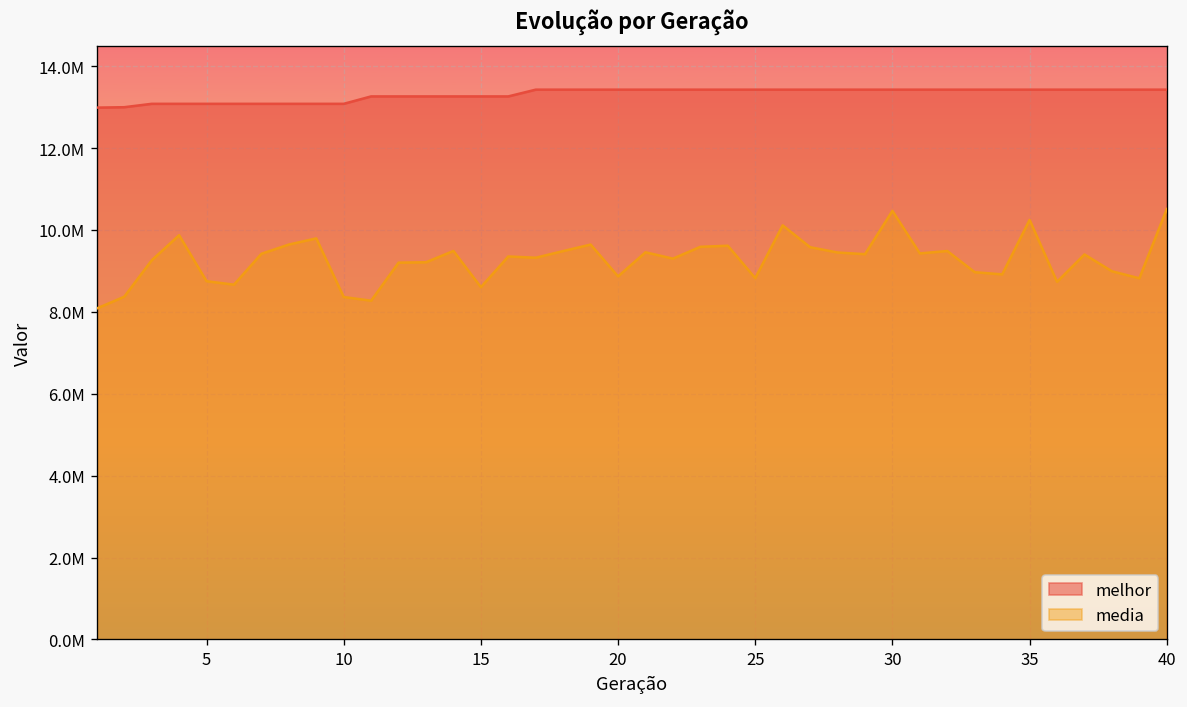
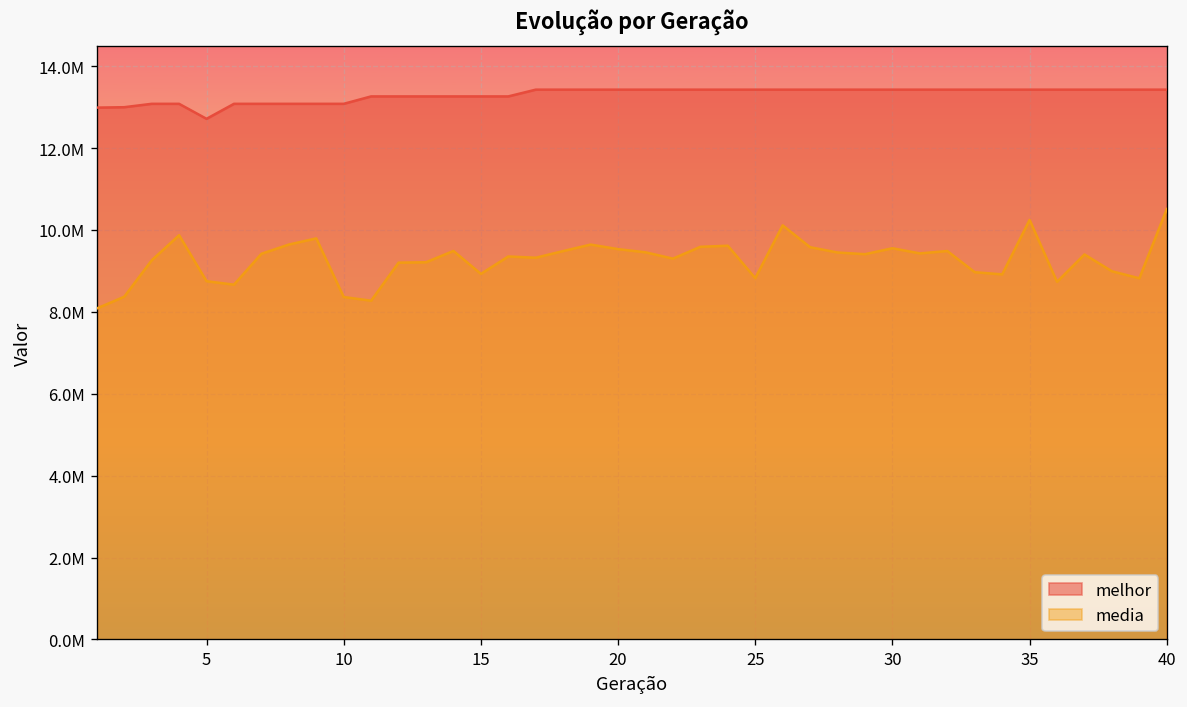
melhor, 5: 13100000 -> 12700000
media, 15: 8600000 -> 8900000
media, 20: 8900000 -> 9500000
media, 30: 10500000 -> 9600000
